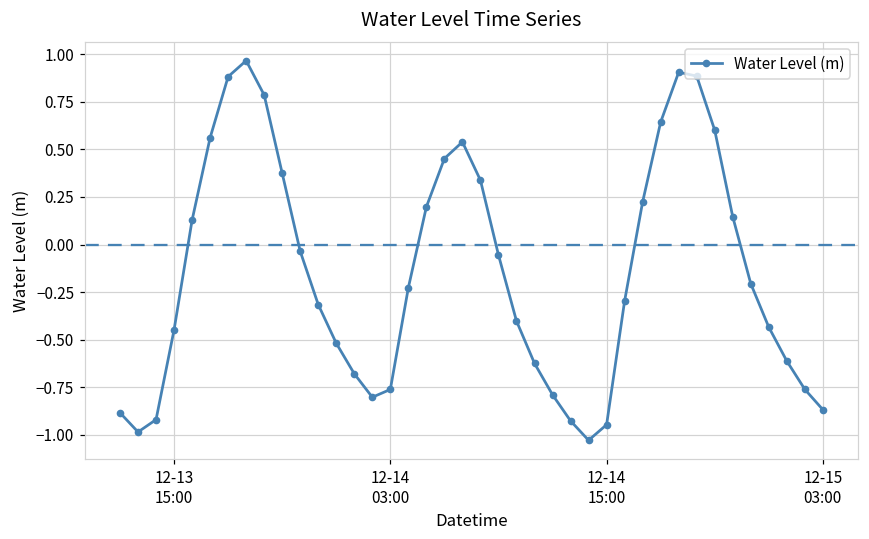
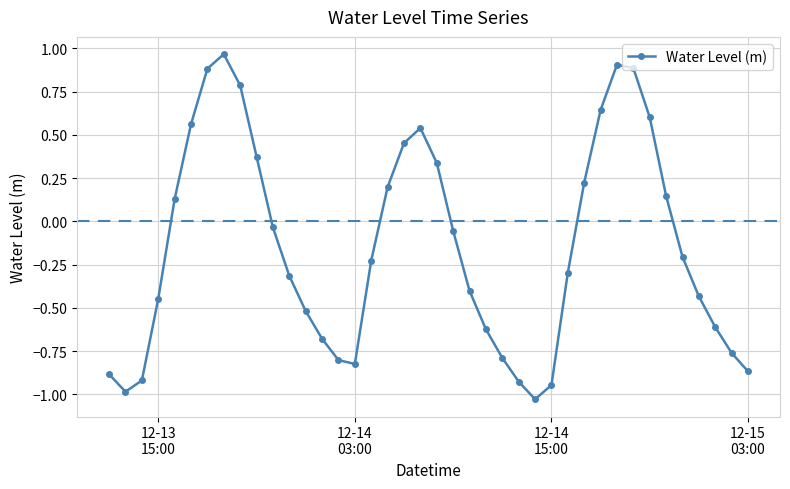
12-14 03:00: -0.76 -> -0.82
